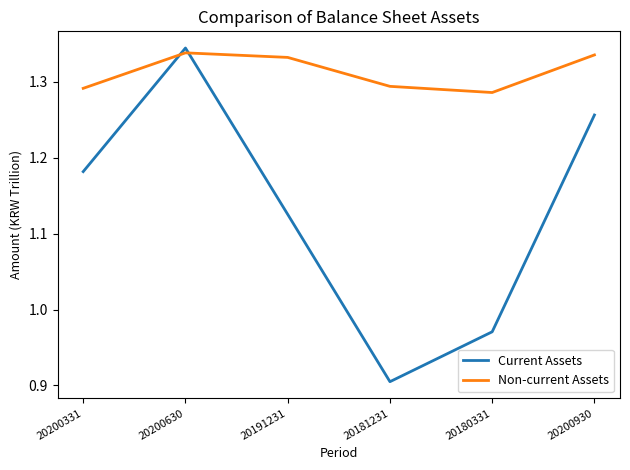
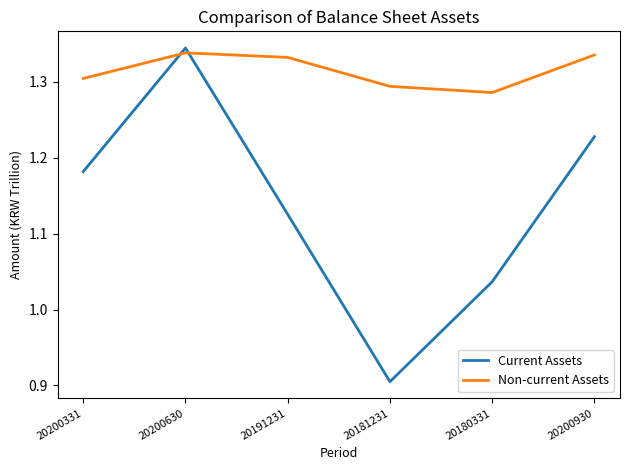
Non-current Assets, 20200331: 1.29 -> 1.30
Current Assets, 20180331: 0.97 -> 1.04
Current Assets, 20200930: 1.26 -> 1.23
